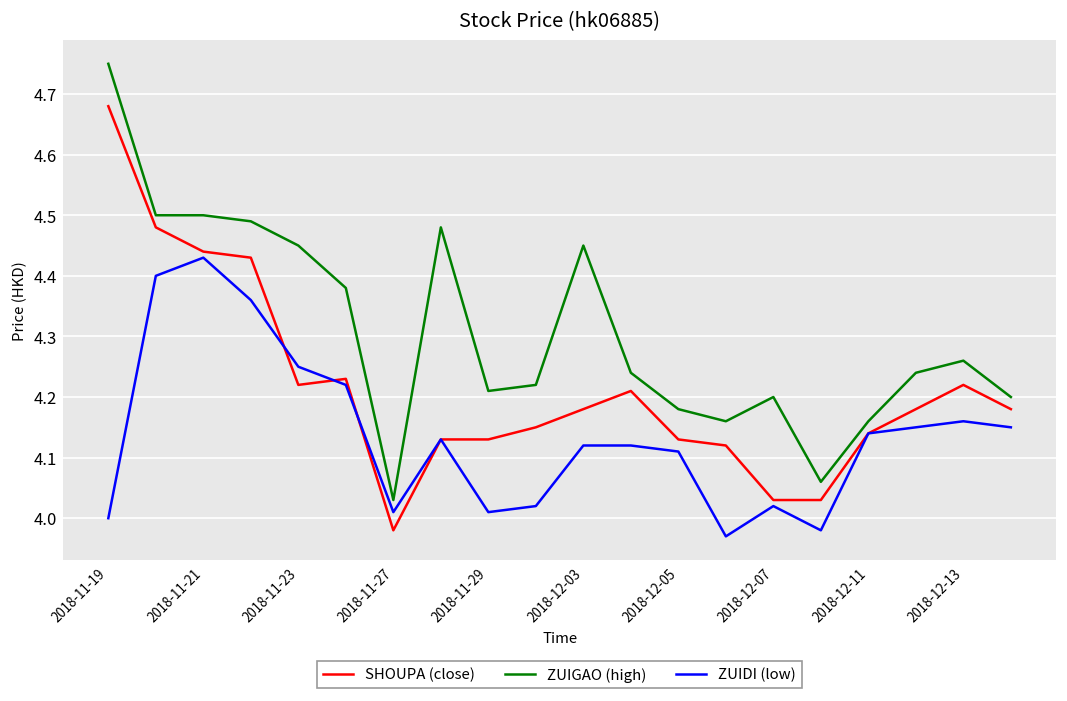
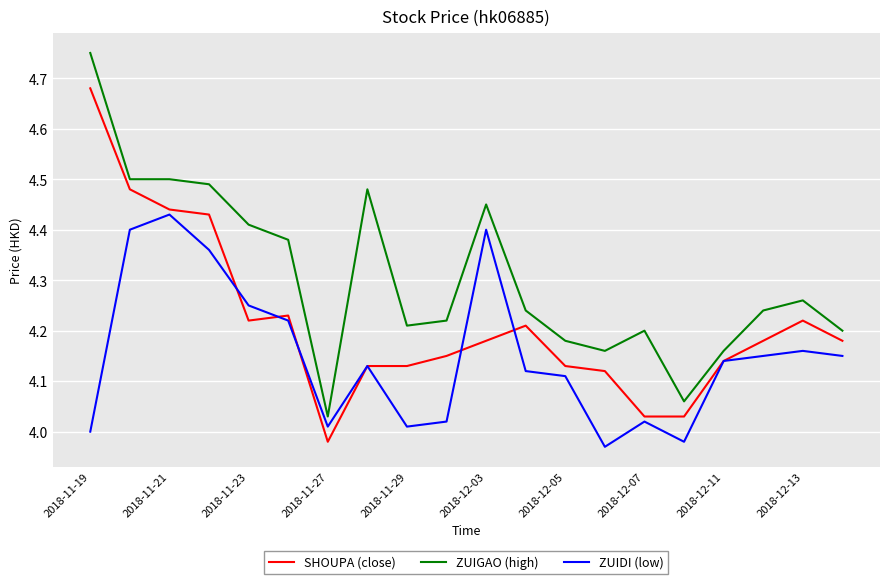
ZUIGAO (high), 2018-11-23: 4.45 -> 4.41
ZUIDI (low), 2018-12-03: 4.12 -> 4.40
